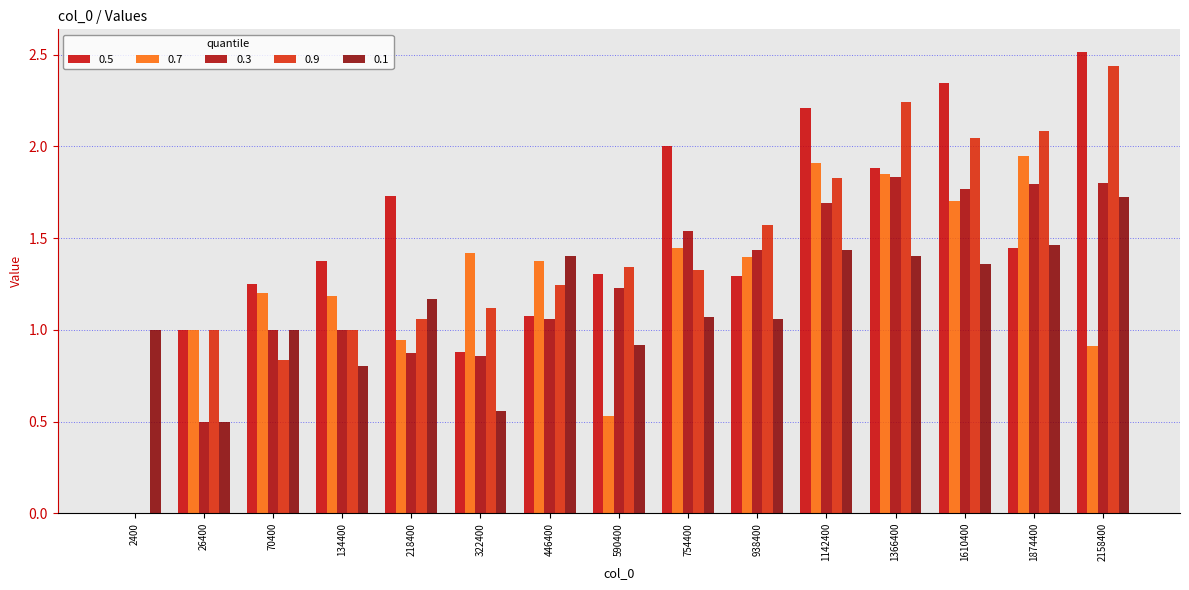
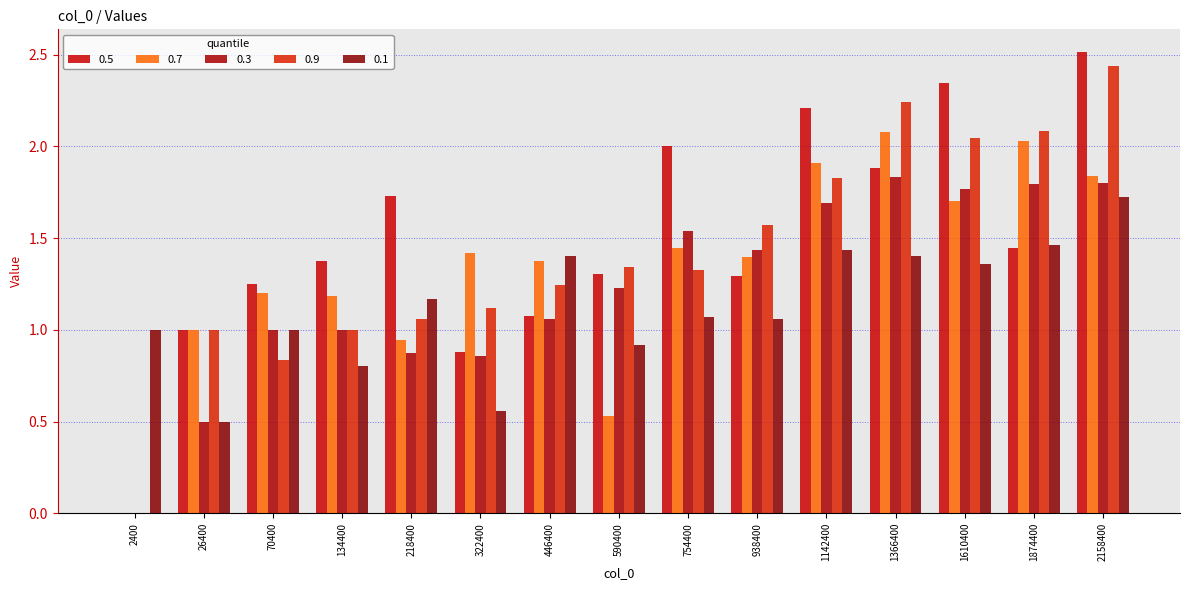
0.7, 1366400: 1.85 -> 2.08
0.7, 1874400: 1.95 -> 2.03
0.7, 2158400: 0.91 -> 1.84
